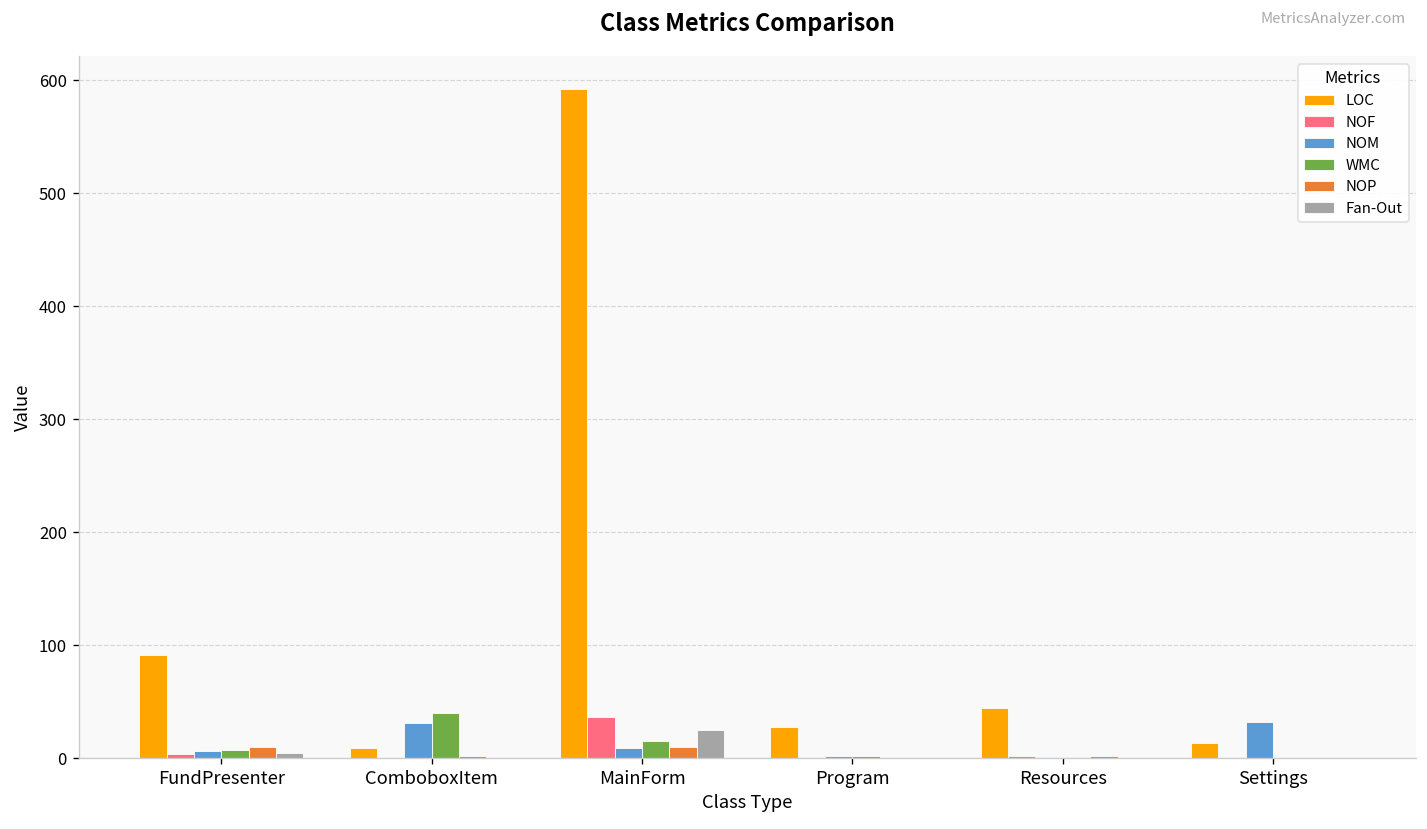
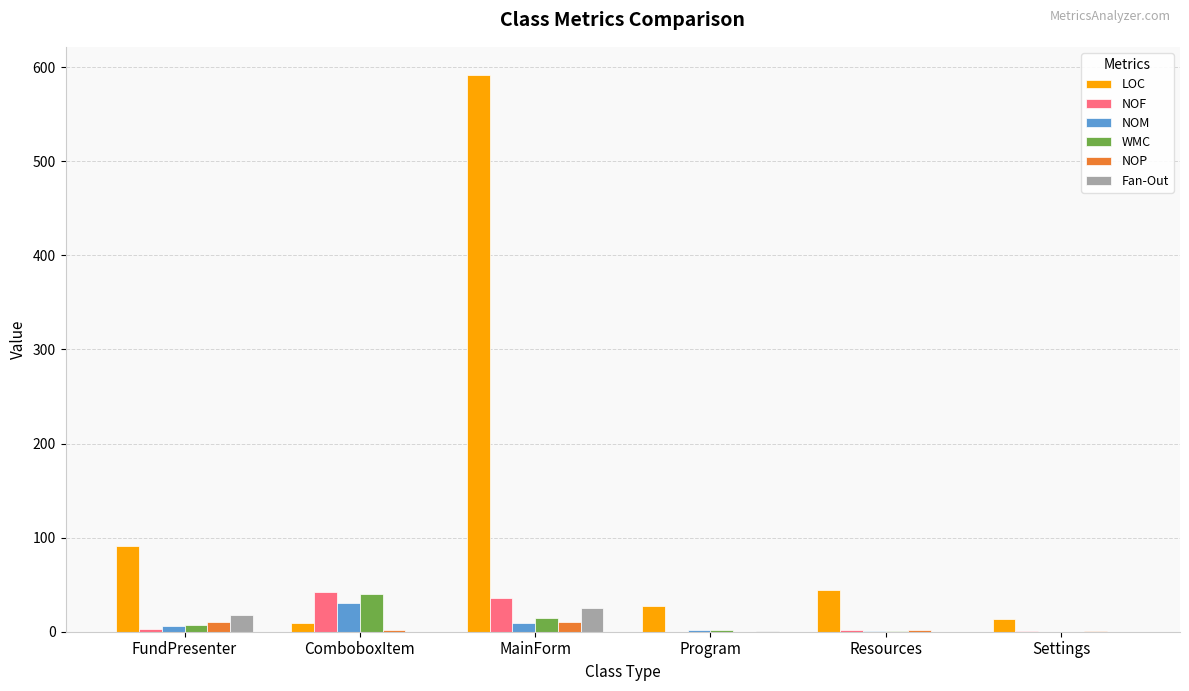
Fan-Out, FundPresenter: 0 -> 20
NOF, ComboboxItem: 0 -> 40
NOM, Settings: 30 -> 0
